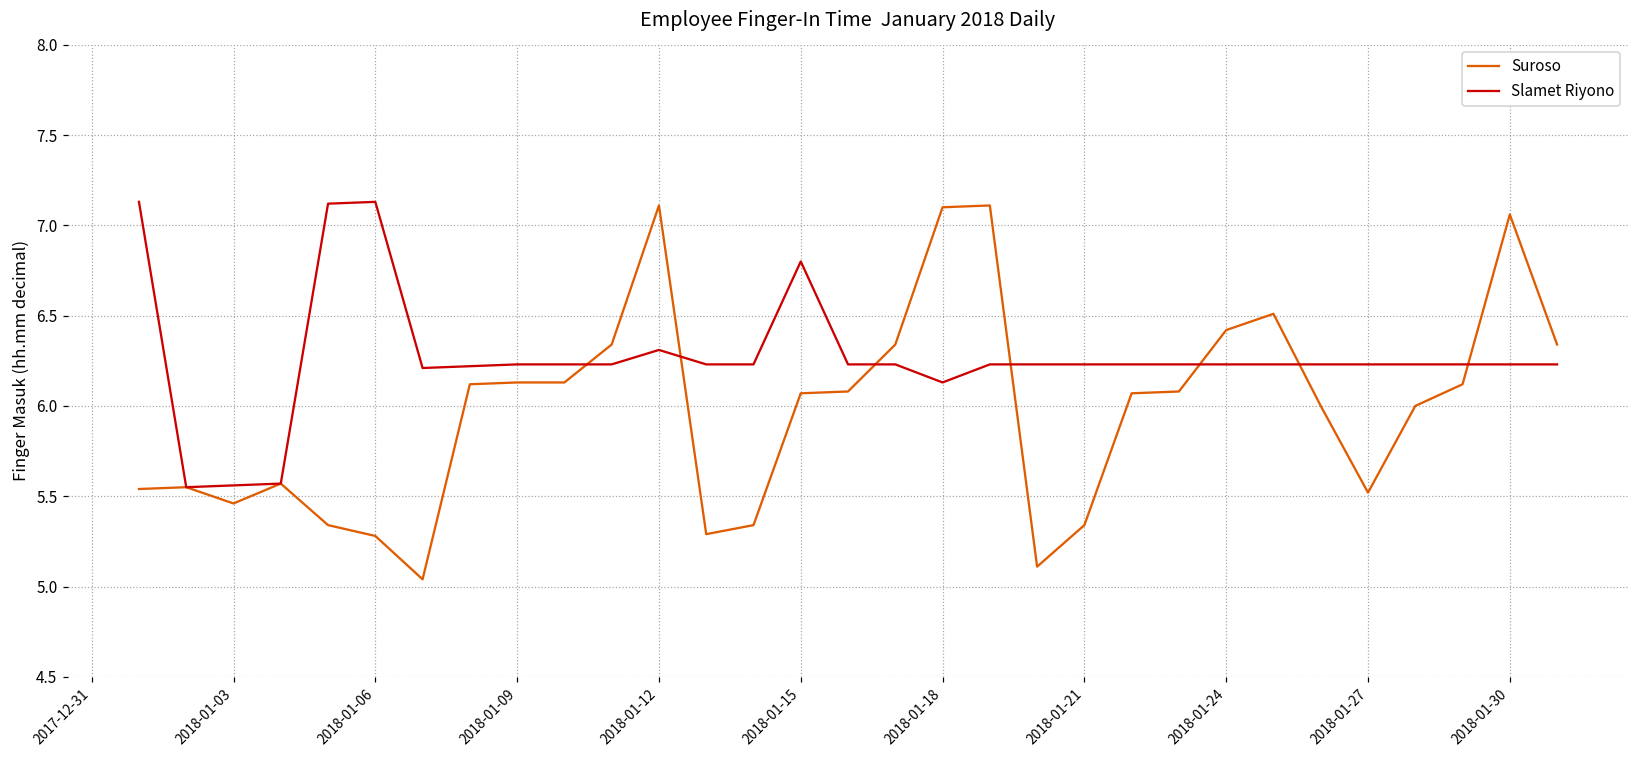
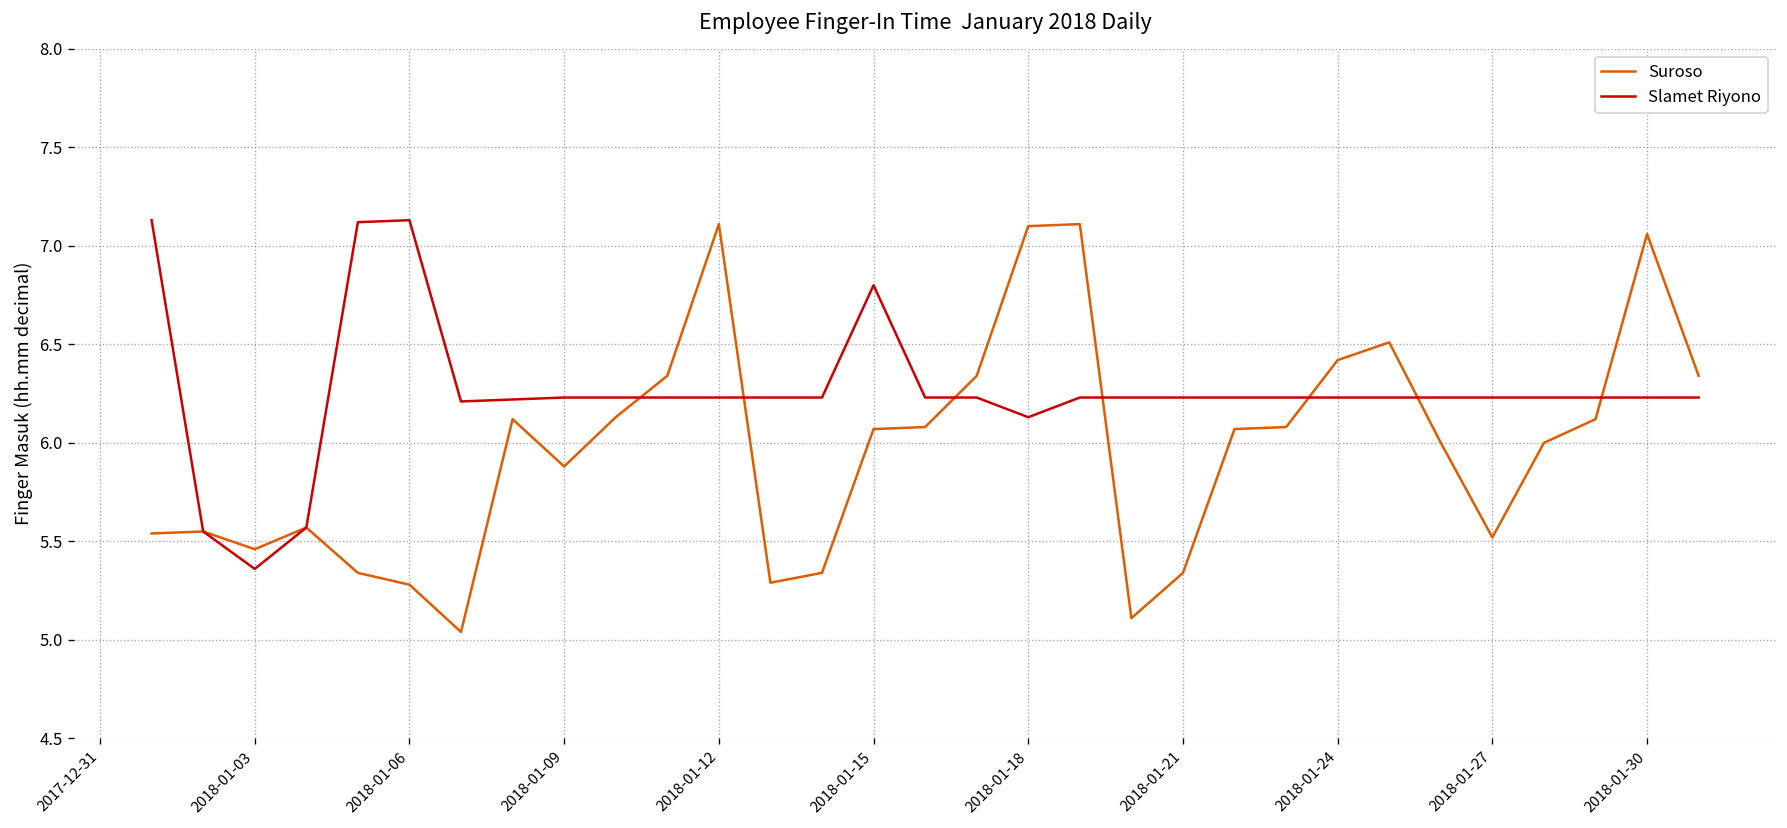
Slamet Riyono, 2018-01-03: 5.56 -> 5.36
Suroso, 2018-01-09: 6.13 -> 5.88
Slamet Riyono, 2018-01-12: 6.31 -> 6.23
